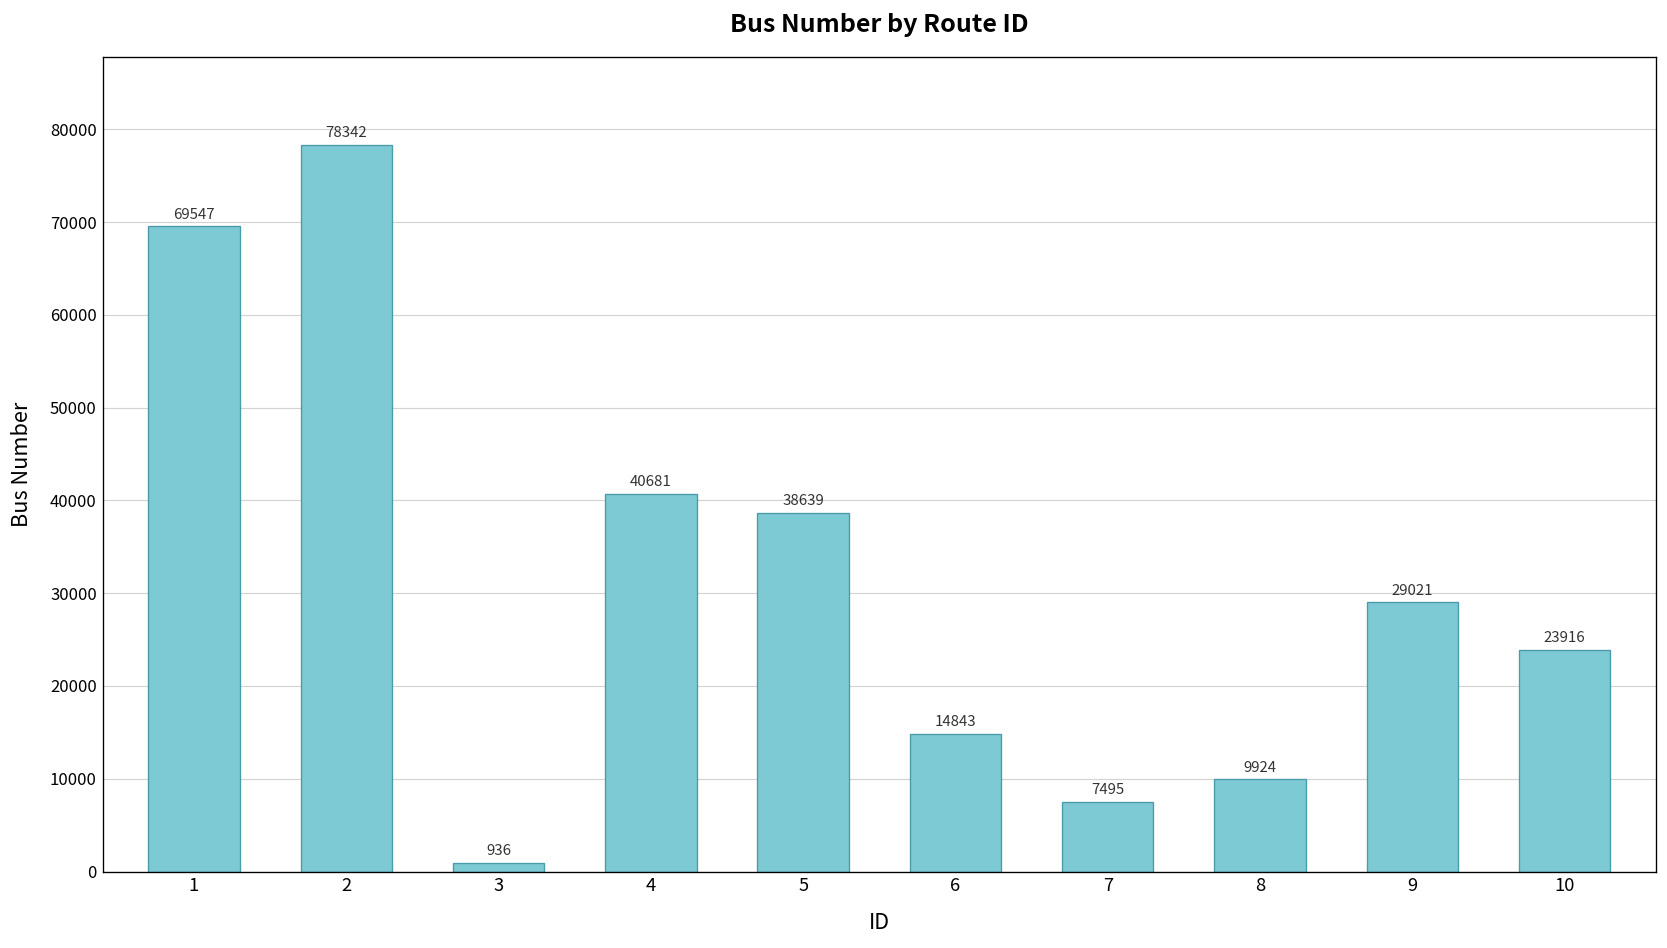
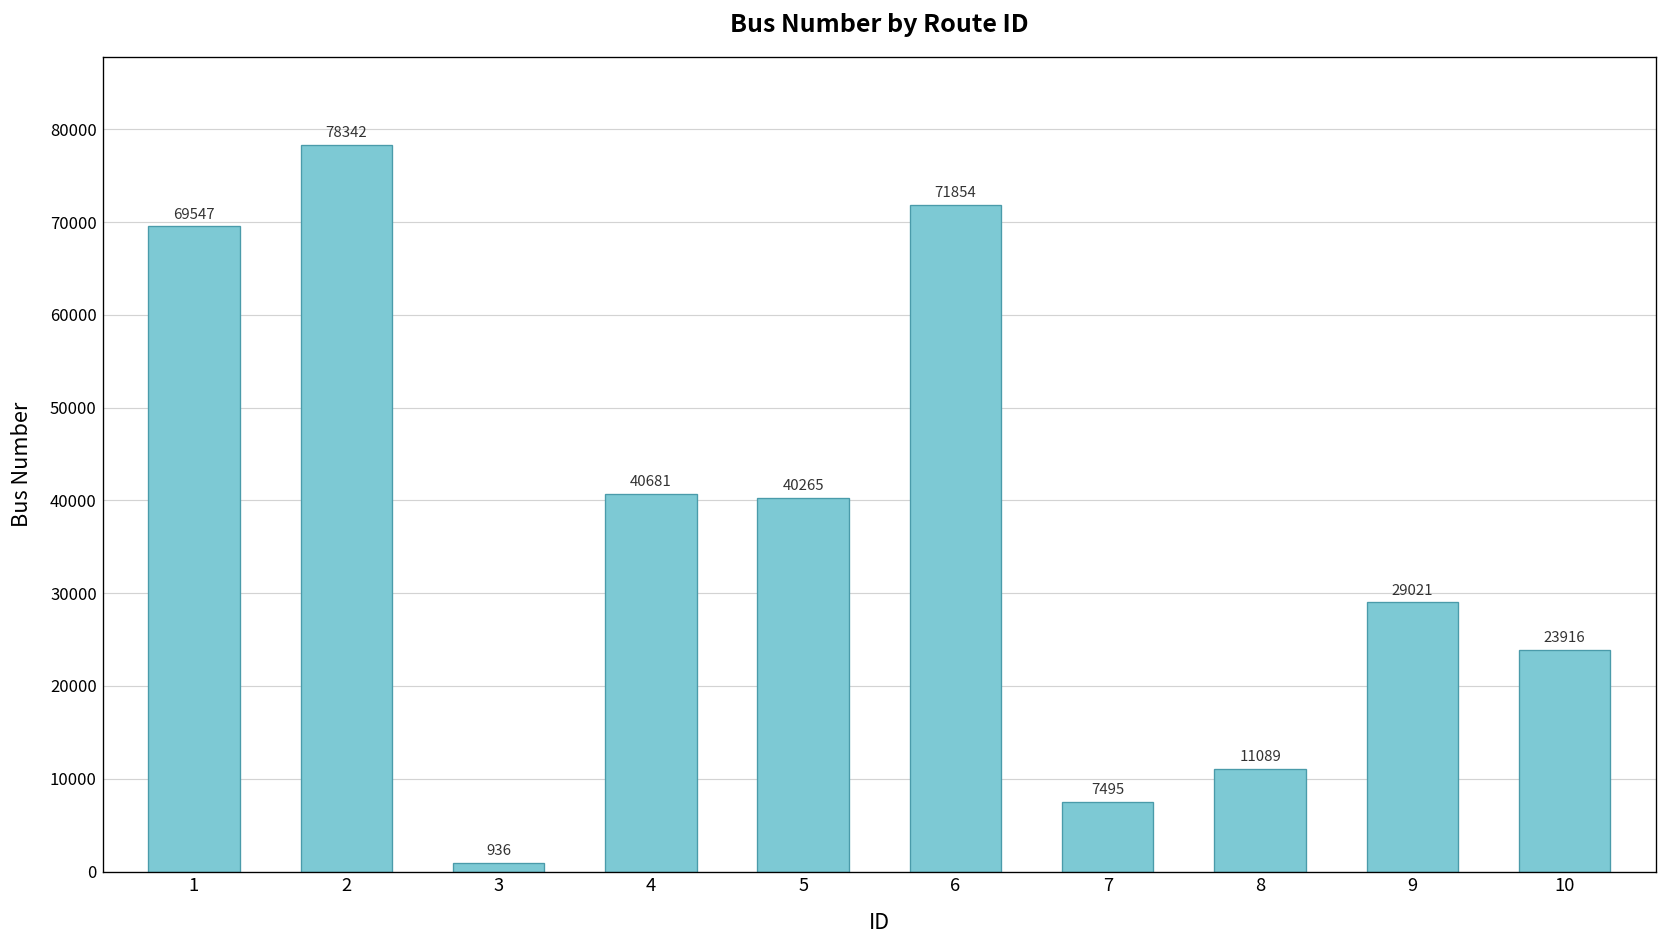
5: 38639 -> 40265
6: 14843 -> 71854
8: 9924 -> 11089
